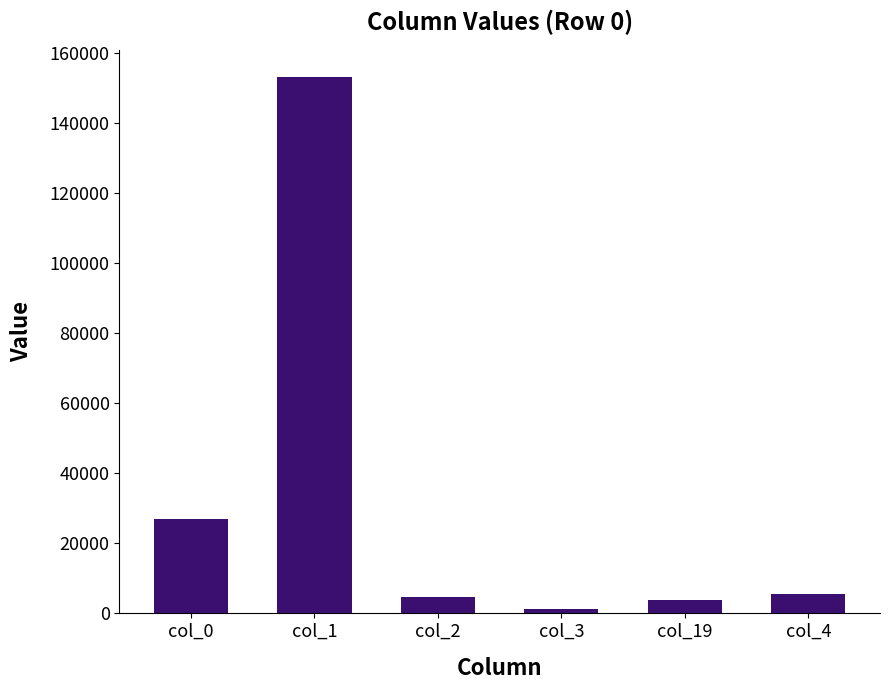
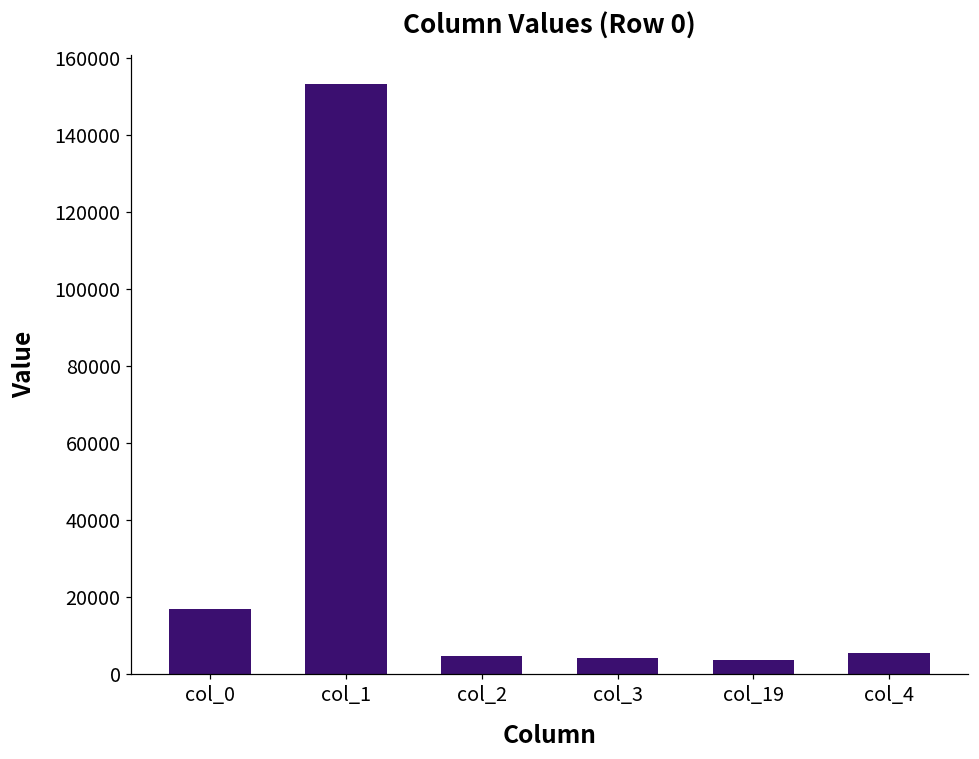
col_0: 27000 -> 17000
col_3: 1000 -> 4000
